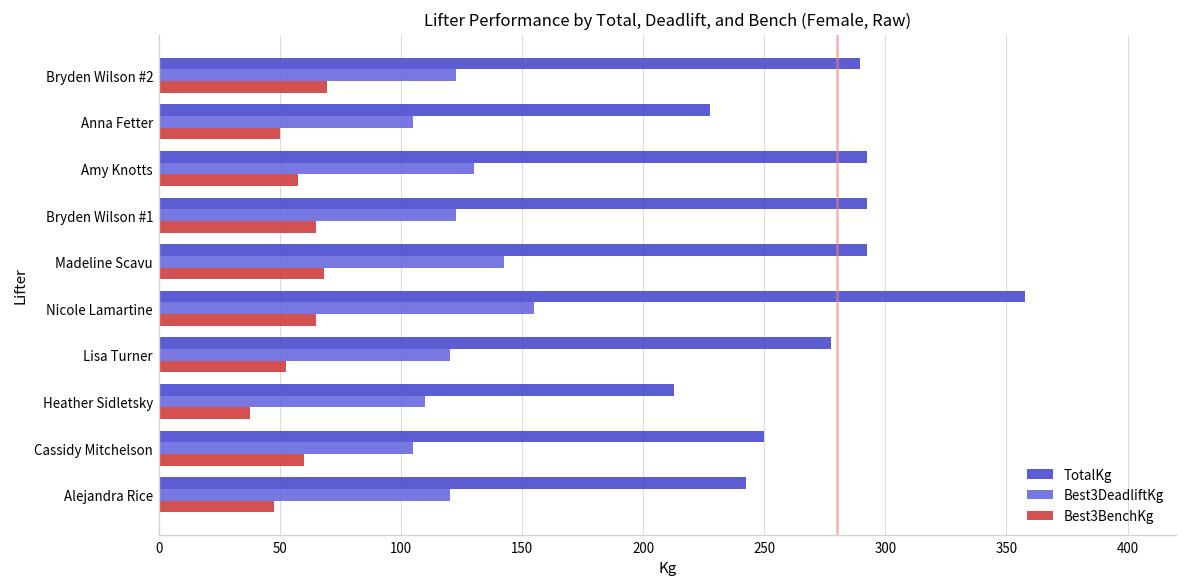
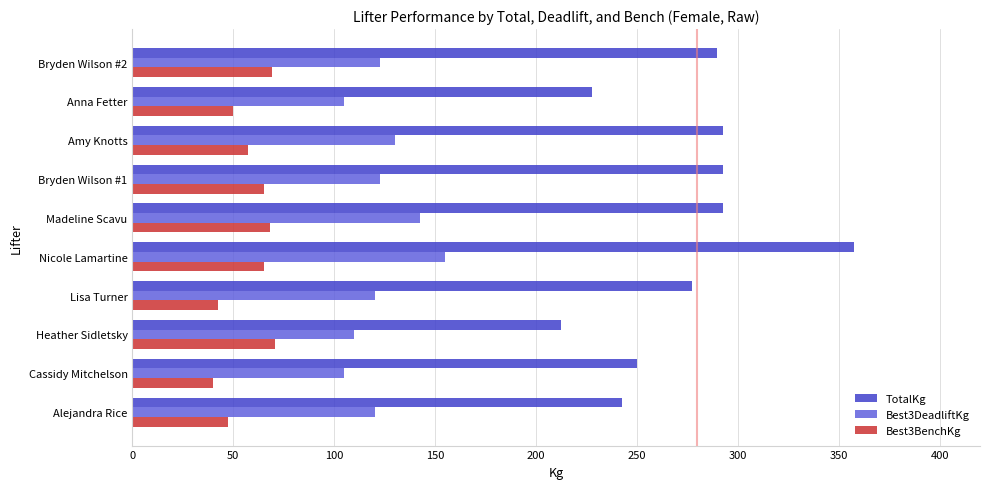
Best3BenchKg, Lisa Turner: 53 -> 42
Best3BenchKg, Heather Sidletsky: 38 -> 71
Best3BenchKg, Cassidy Mitchelson: 60 -> 40
